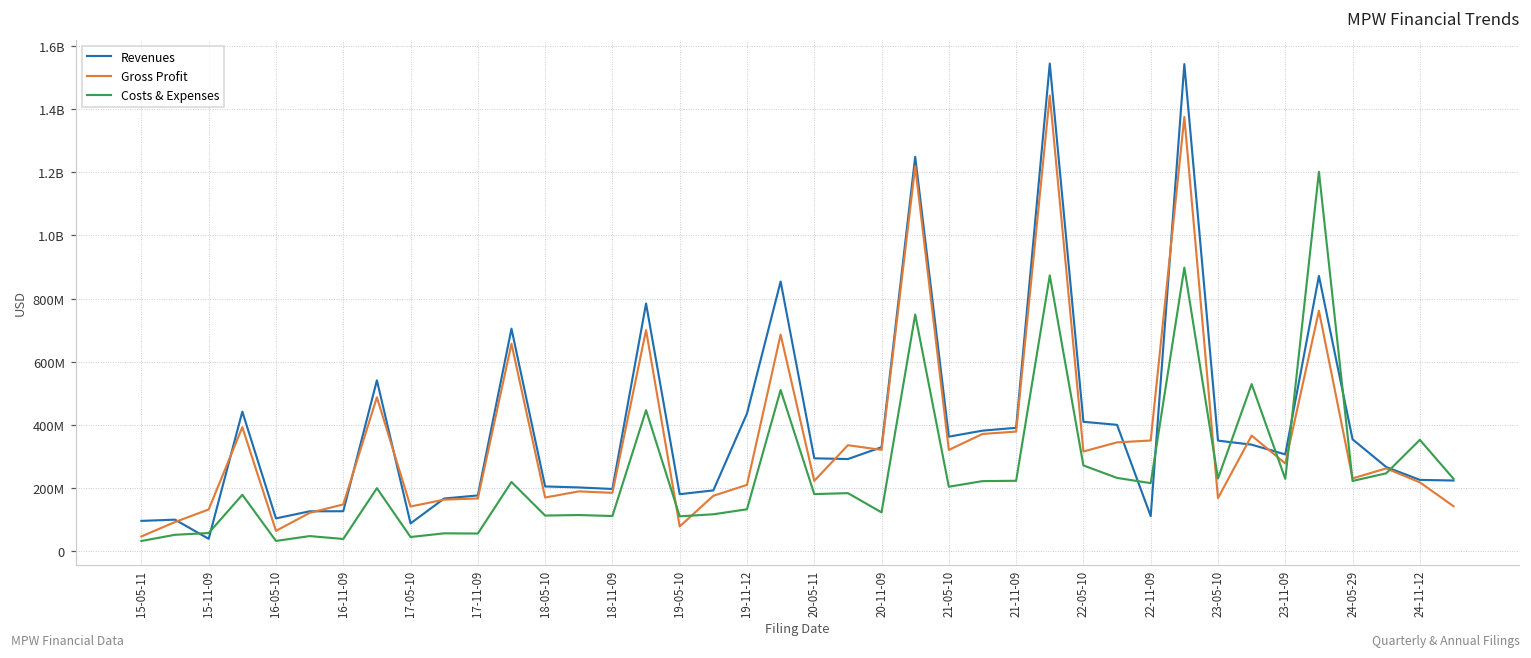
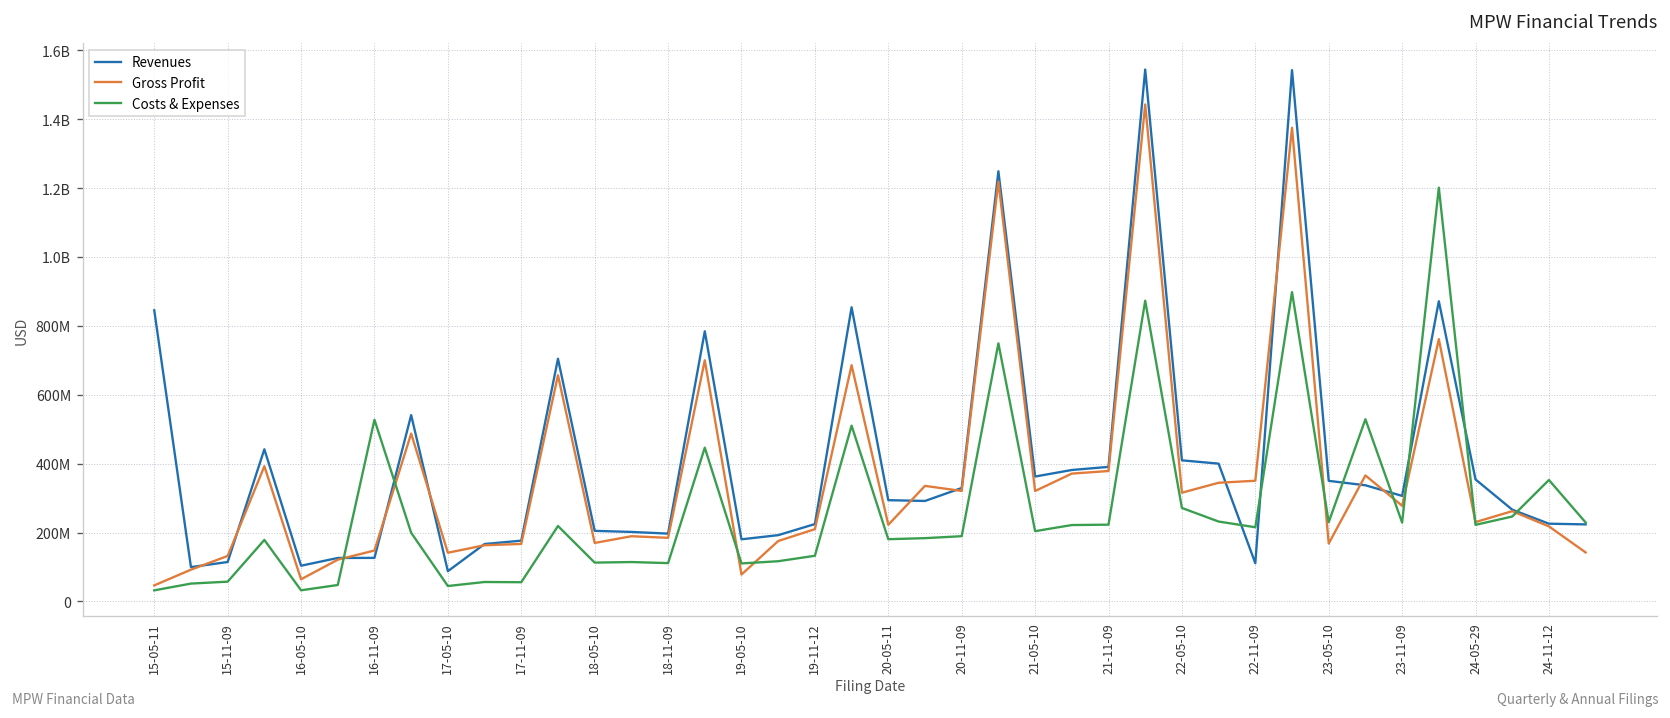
Revenues, 15-05-11: 100000000 -> 850000000
Revenues, 15-11-09: 40000000 -> 110000000
Costs & Expenses, 16-11-09: 40000000 -> 530000000
Revenues, 19-11-12: 440000000 -> 220000000
Costs & Expenses, 20-11-09: 120000000 -> 190000000
